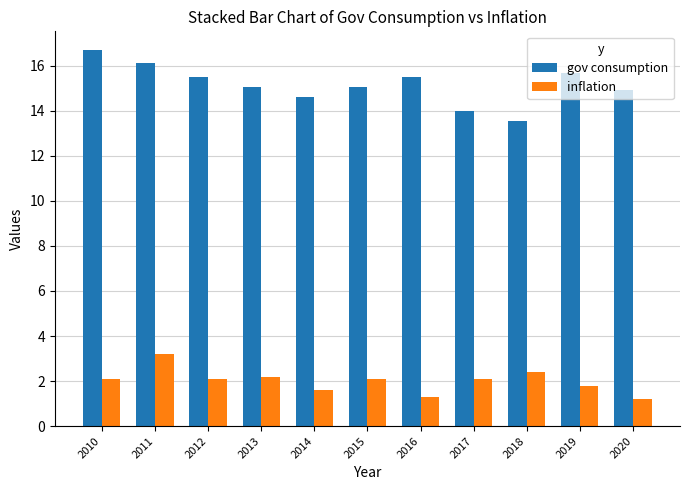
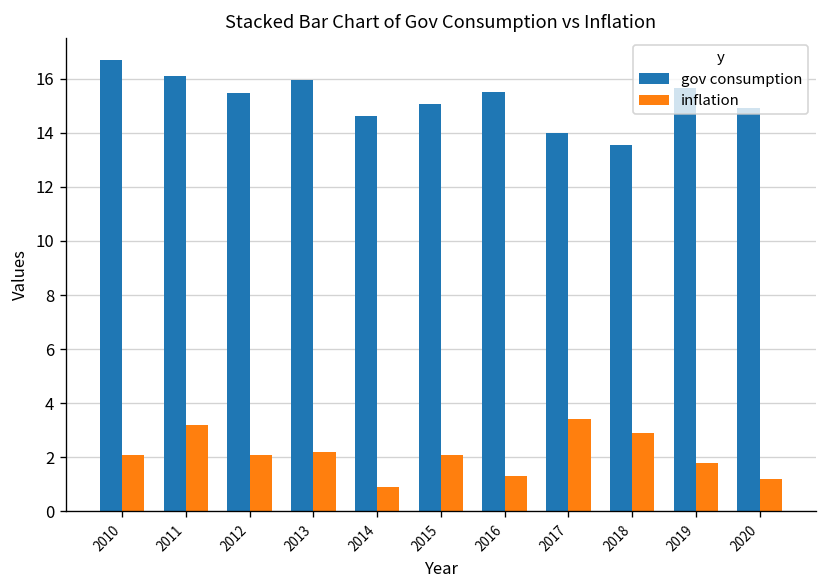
gov consumption, 2013: 15.0 -> 16.0
inflation, 2014: 1.6 -> 0.9
inflation, 2017: 2.1 -> 3.4
inflation, 2018: 2.4 -> 2.9
